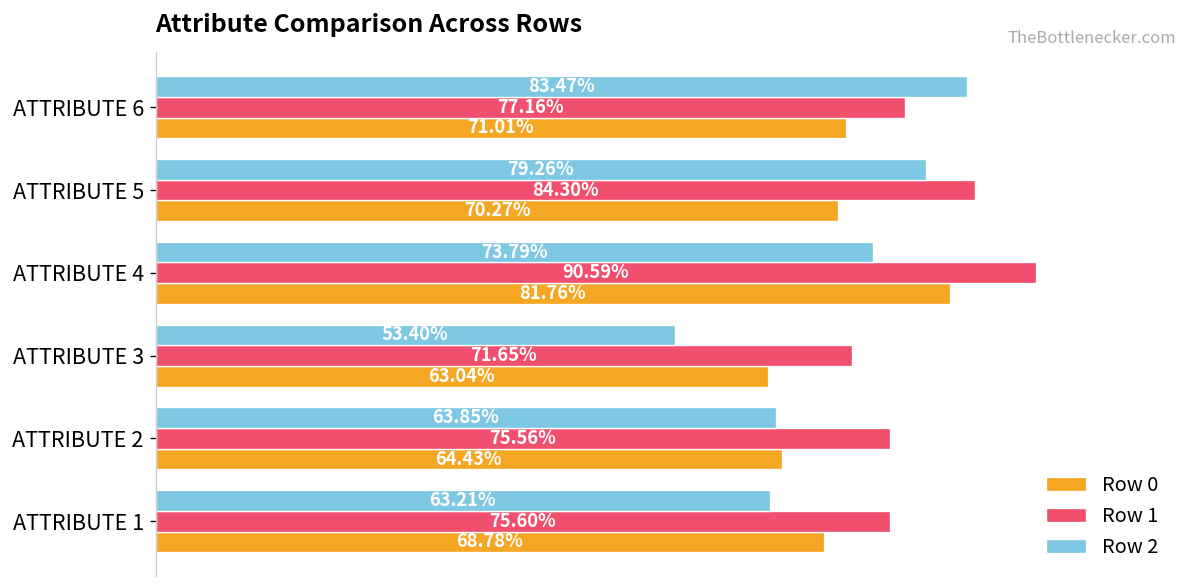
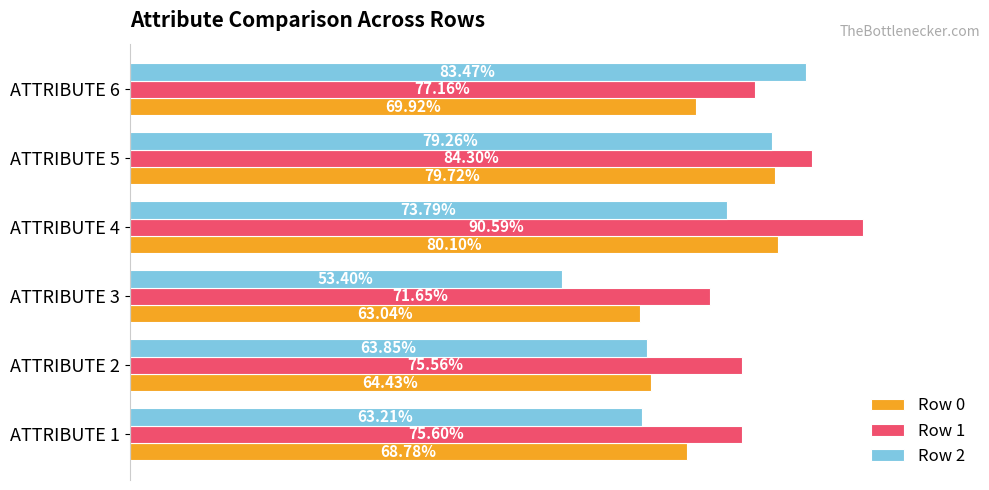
Row 0, ATTRIBUTE 6: 71.01% -> 69.92%
Row 0, ATTRIBUTE 5: 70.27% -> 79.72%
Row 0, ATTRIBUTE 4: 81.76% -> 80.10%
